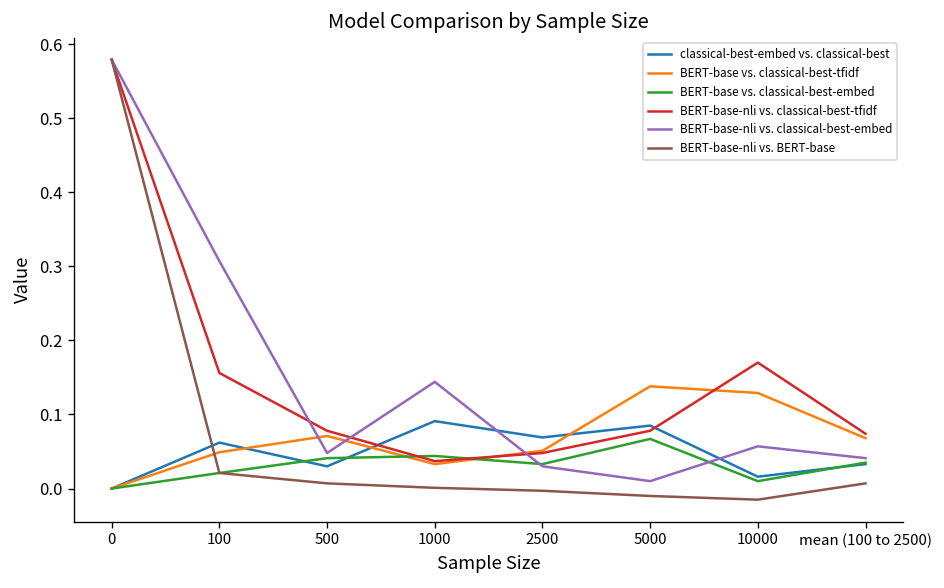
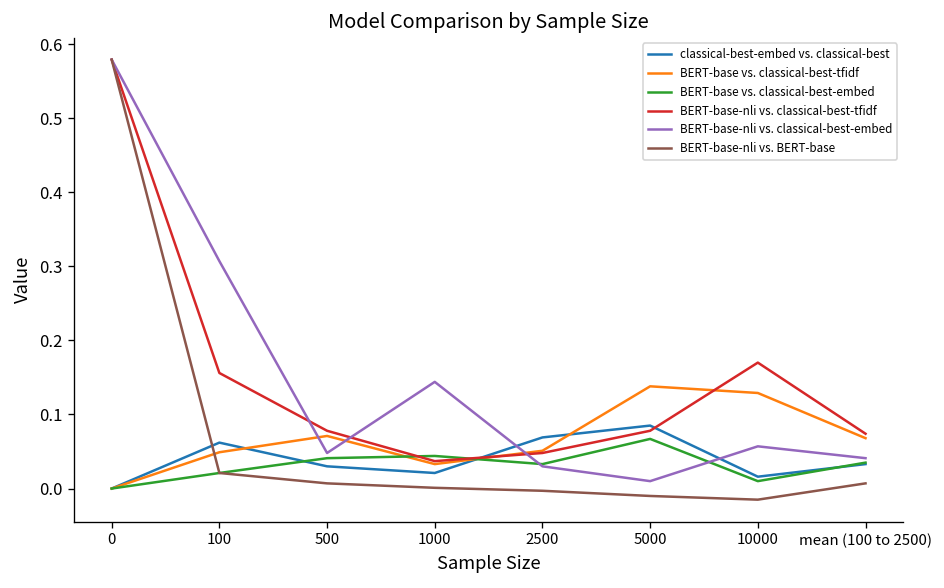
classical-best-embed vs. classical-best, 1000: 0.09 -> 0.02
